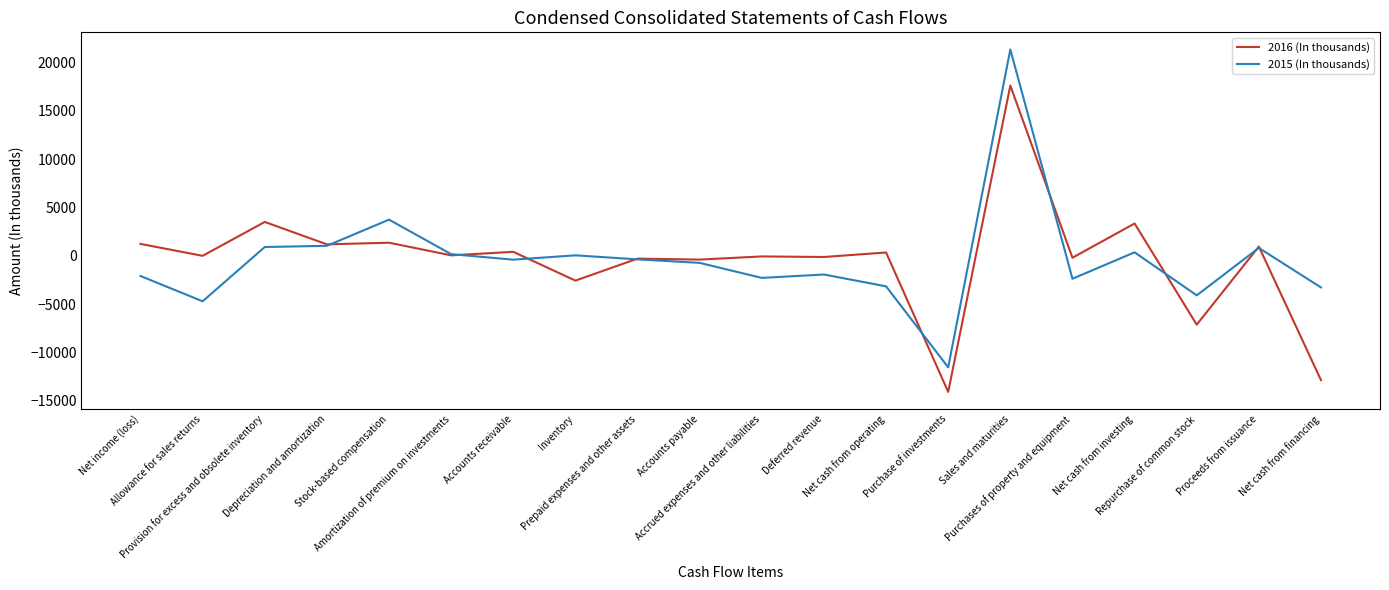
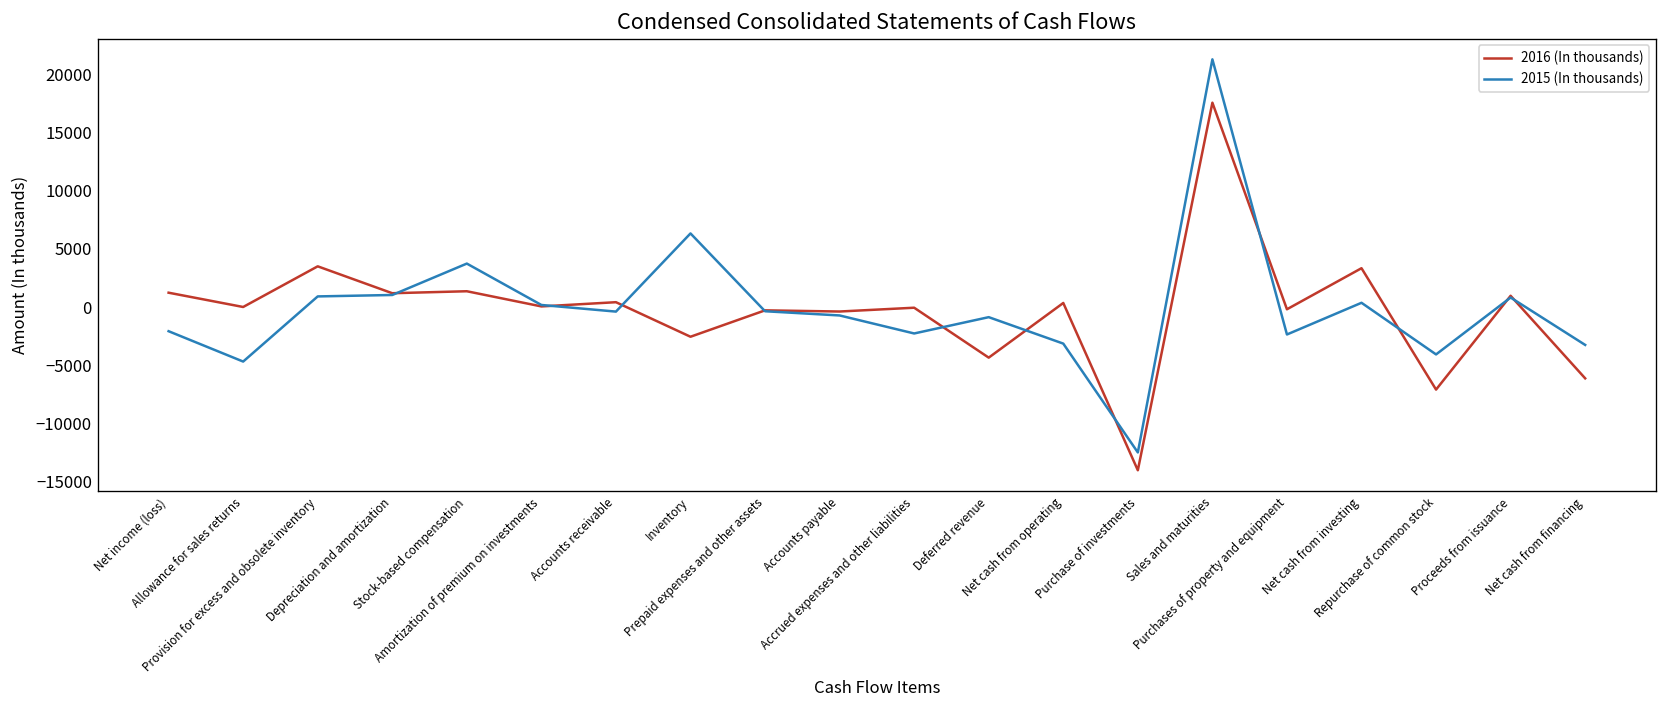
2015 (In thousands), Inventory: 0 -> 6000
2016 (In thousands), Deferred revenue: 0 -> -4000
2015 (In thousands), Deferred revenue: -2000 -> -1000
2015 (In thousands), Purchase of investments: -12000 -> -13000
2016 (In thousands), Net cash from financing: -13000 -> -6000
